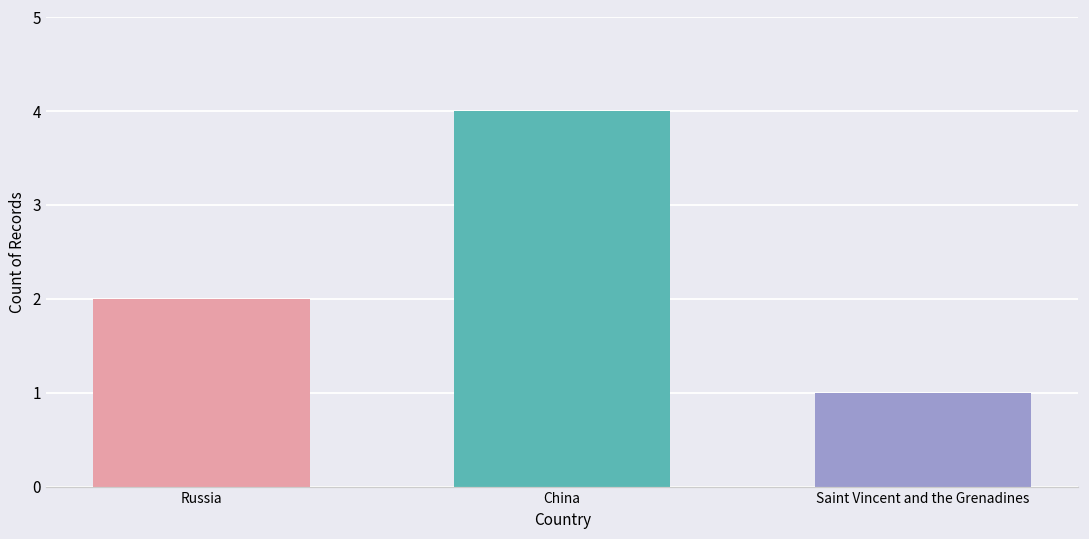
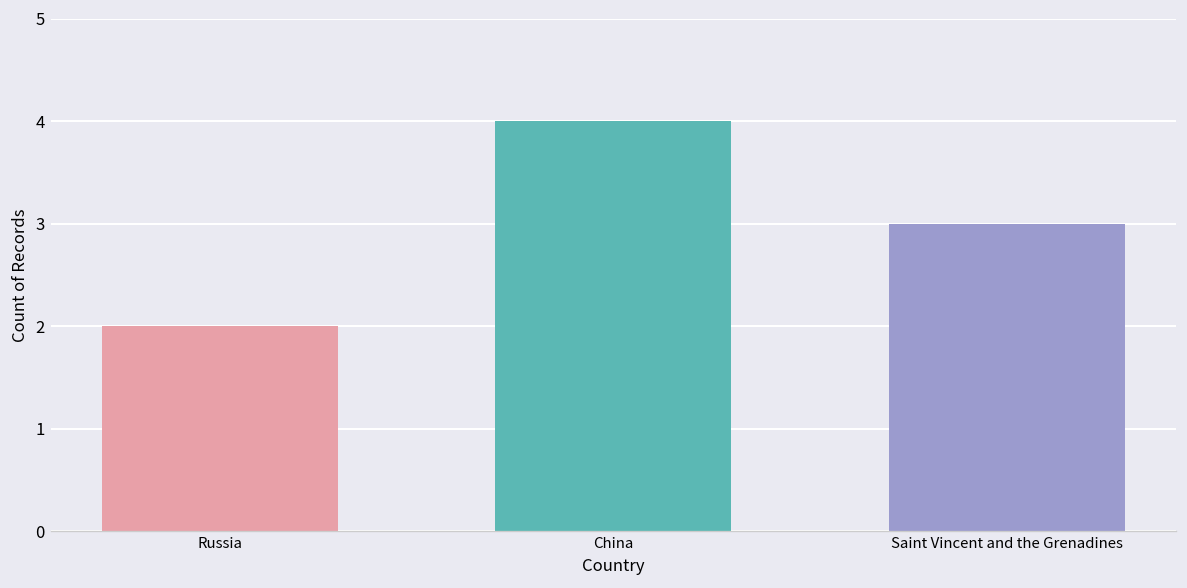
Saint Vincent and the Grenadines: 1 -> 3
